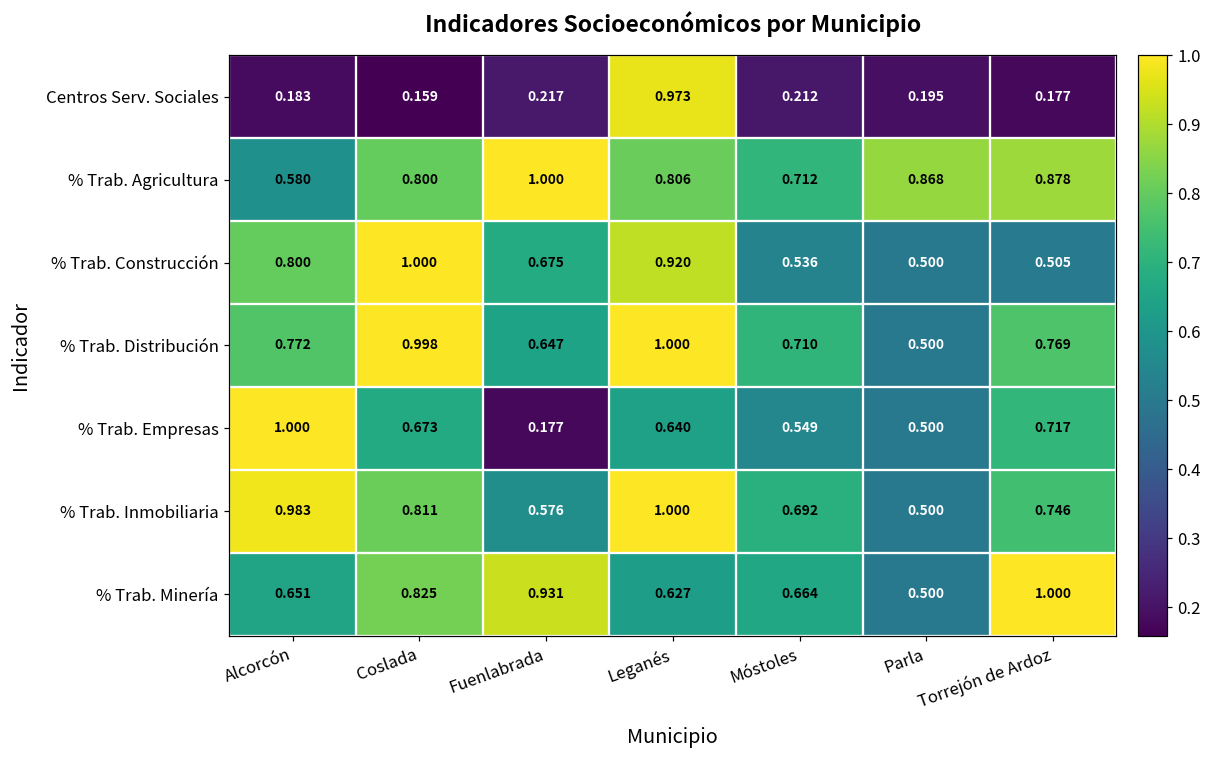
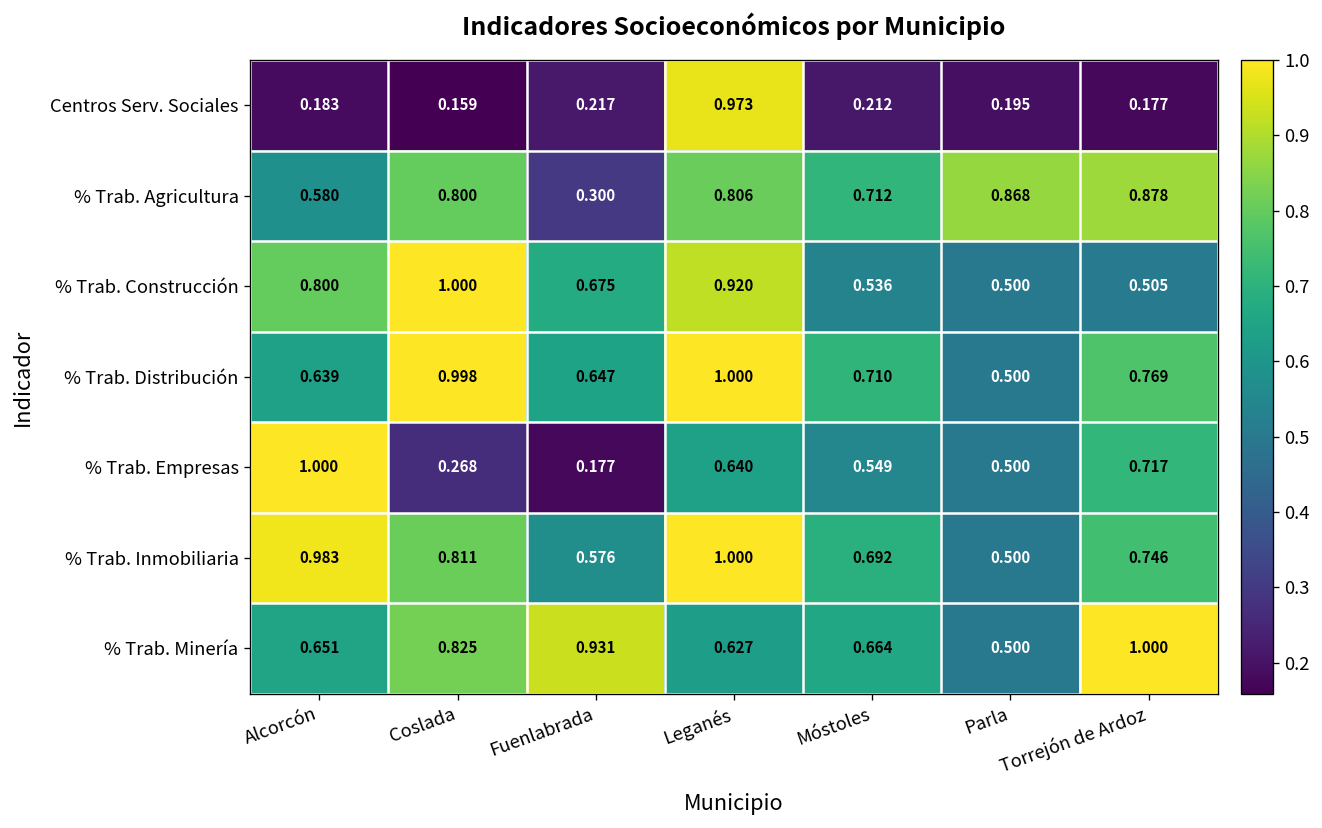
% Trab. Agricultura, Fuenlabrada: 1.000 -> 0.300
% Trab. Distribución, Alcorcón: 0.772 -> 0.639
% Trab. Empresas, Coslada: 0.673 -> 0.268
